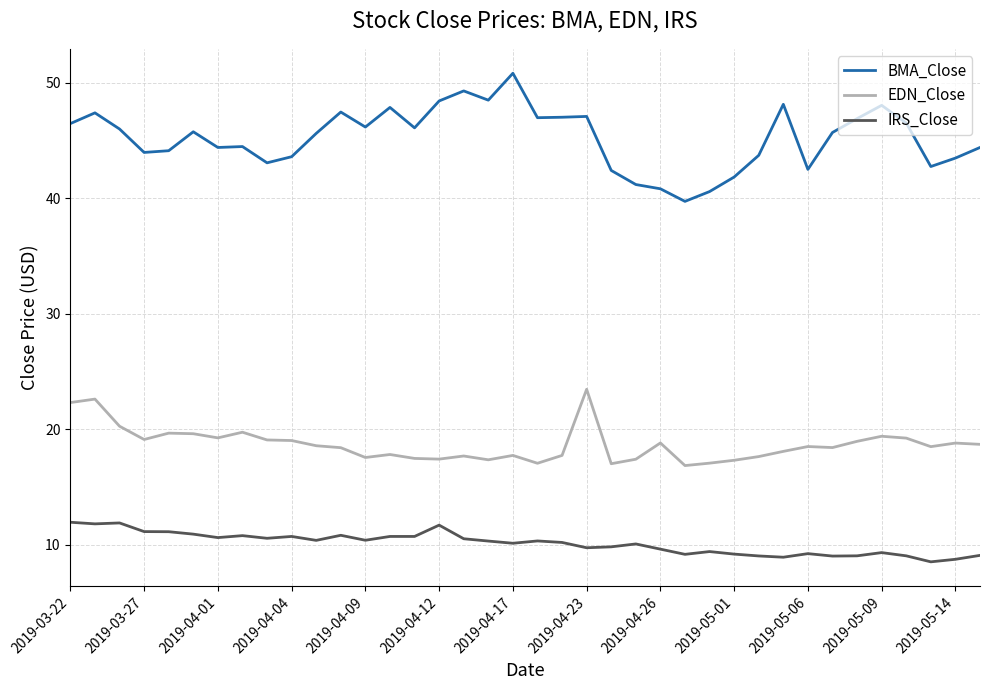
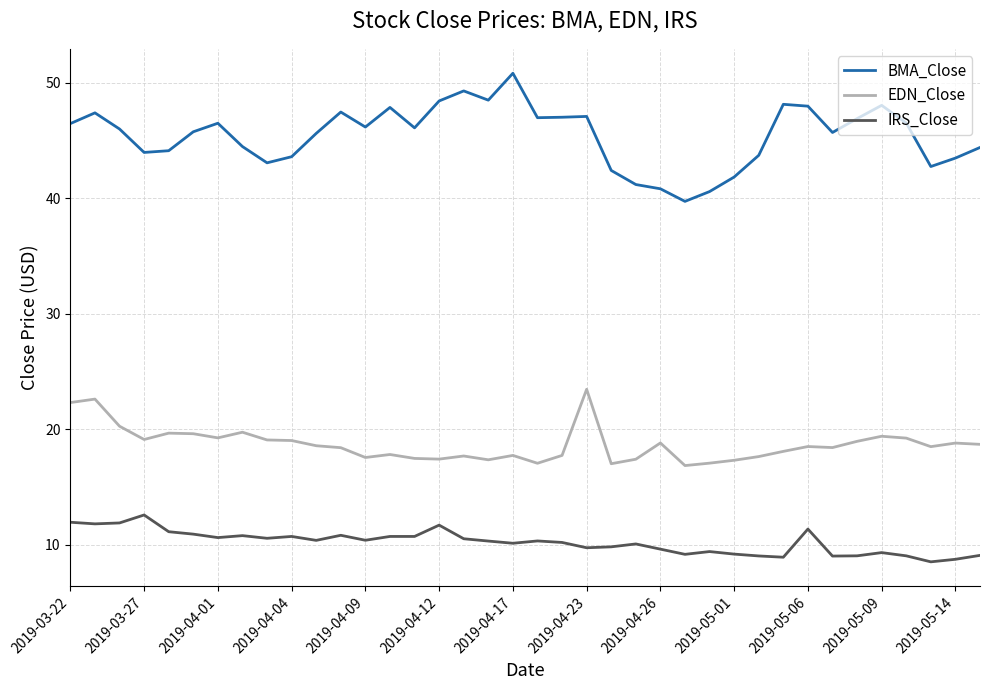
IRS_Close, 2019-03-27: 11.1 -> 12.6
BMA_Close, 2019-04-01: 44.4 -> 46.5
BMA_Close, 2019-05-06: 42.5 -> 48.0
IRS_Close, 2019-05-06: 9.2 -> 11.3
